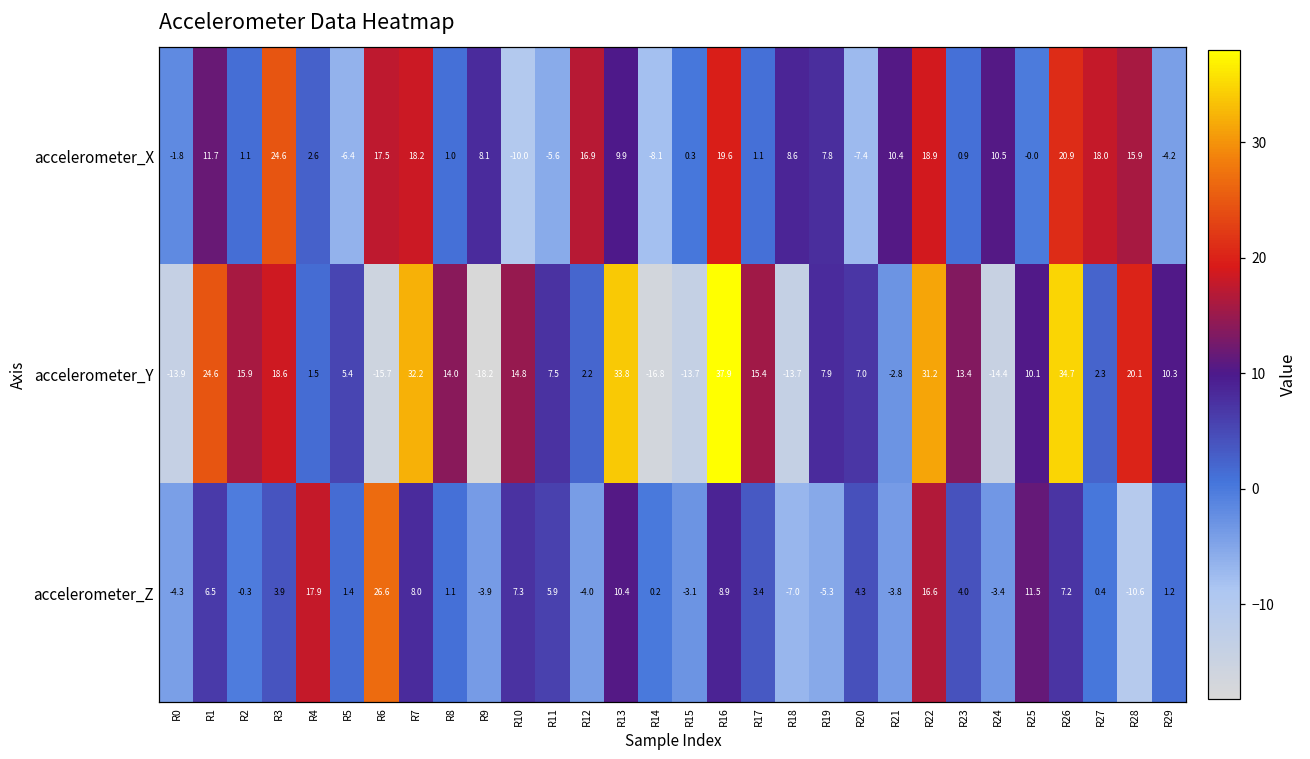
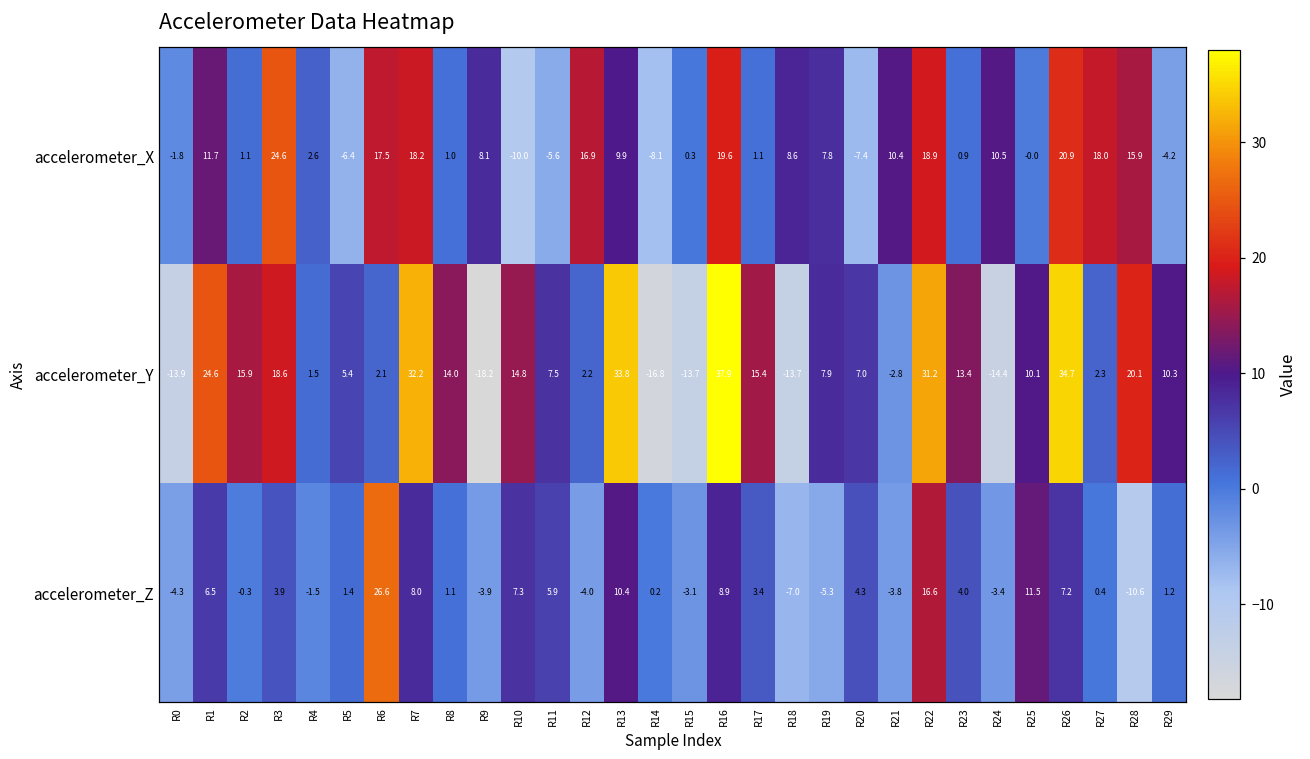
accelerometer_Y, R6: -15.7 -> 2.1
accelerometer_Z, R4: 17.9 -> -1.5
